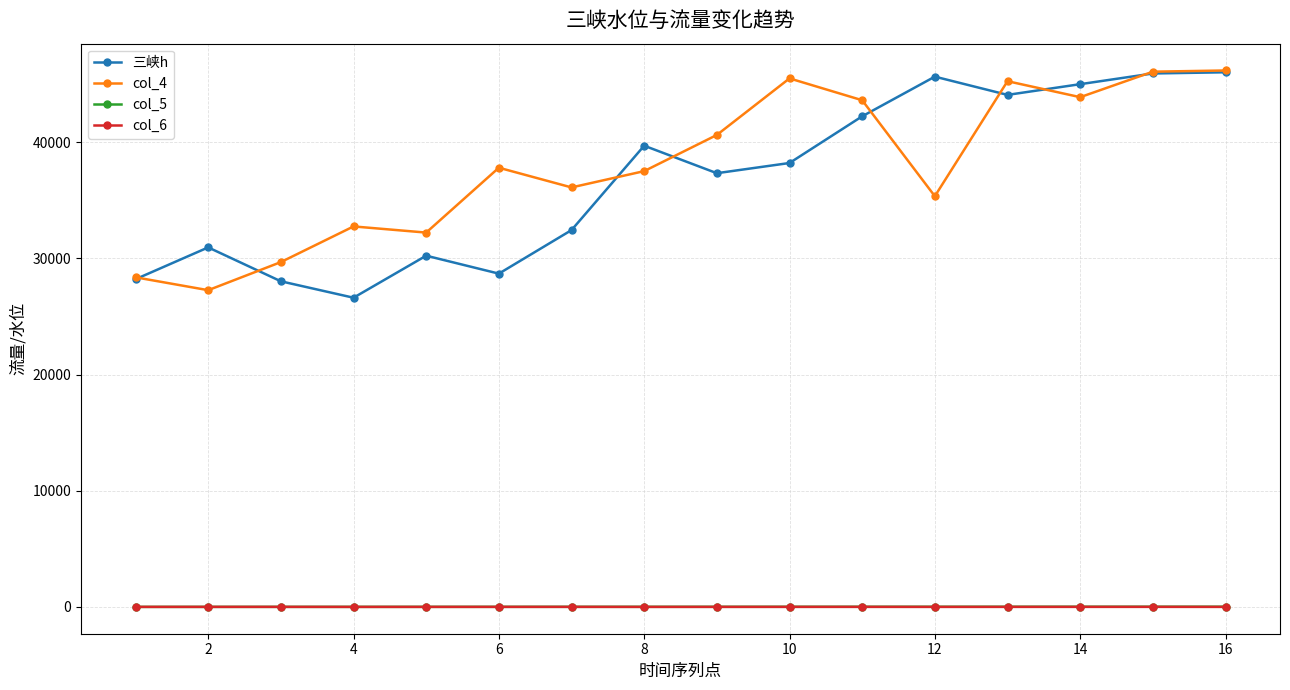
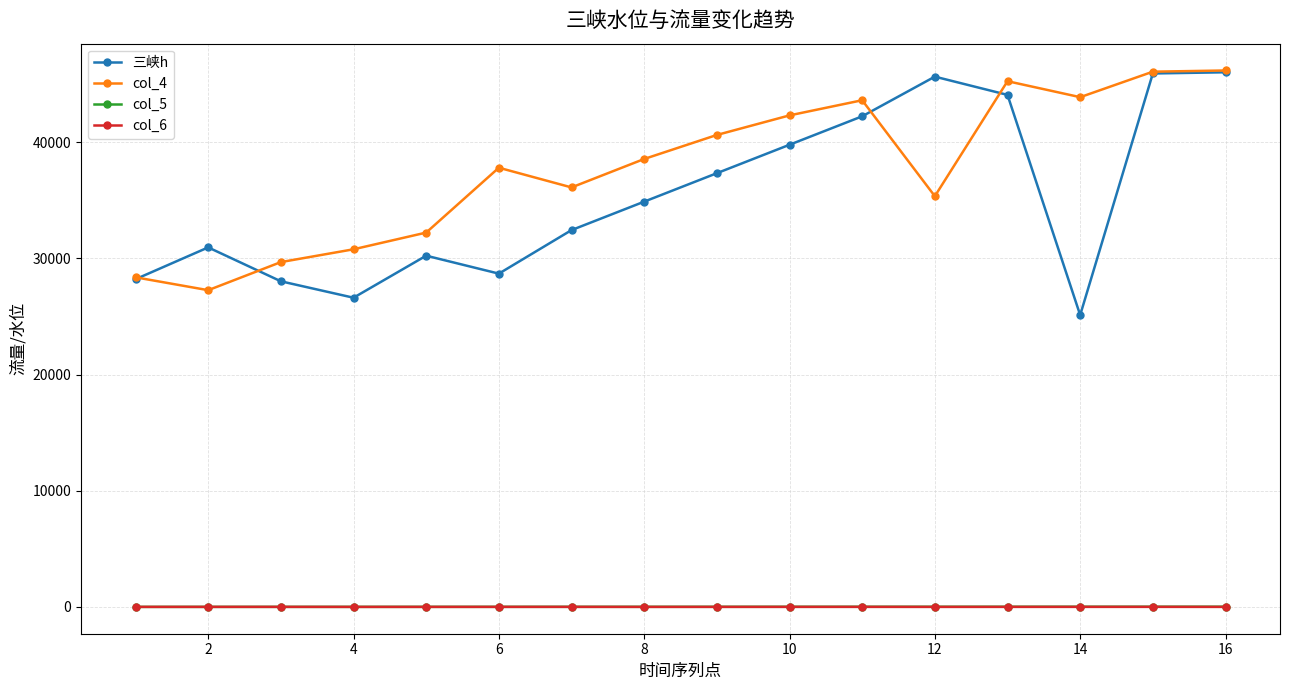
col_4, 4: 32700 -> 30800
三峡h, 8: 39700 -> 34900
col_4, 8: 37500 -> 38600
三峡h, 10: 38200 -> 39800
col_4, 10: 45500 -> 42300
三峡h, 14: 45000 -> 25100
